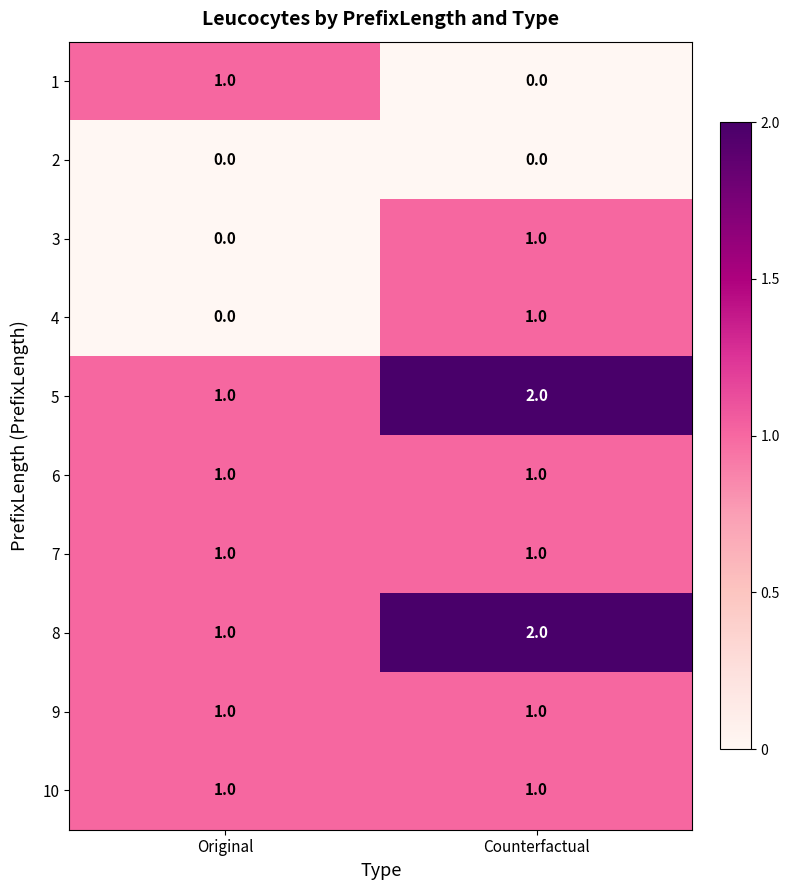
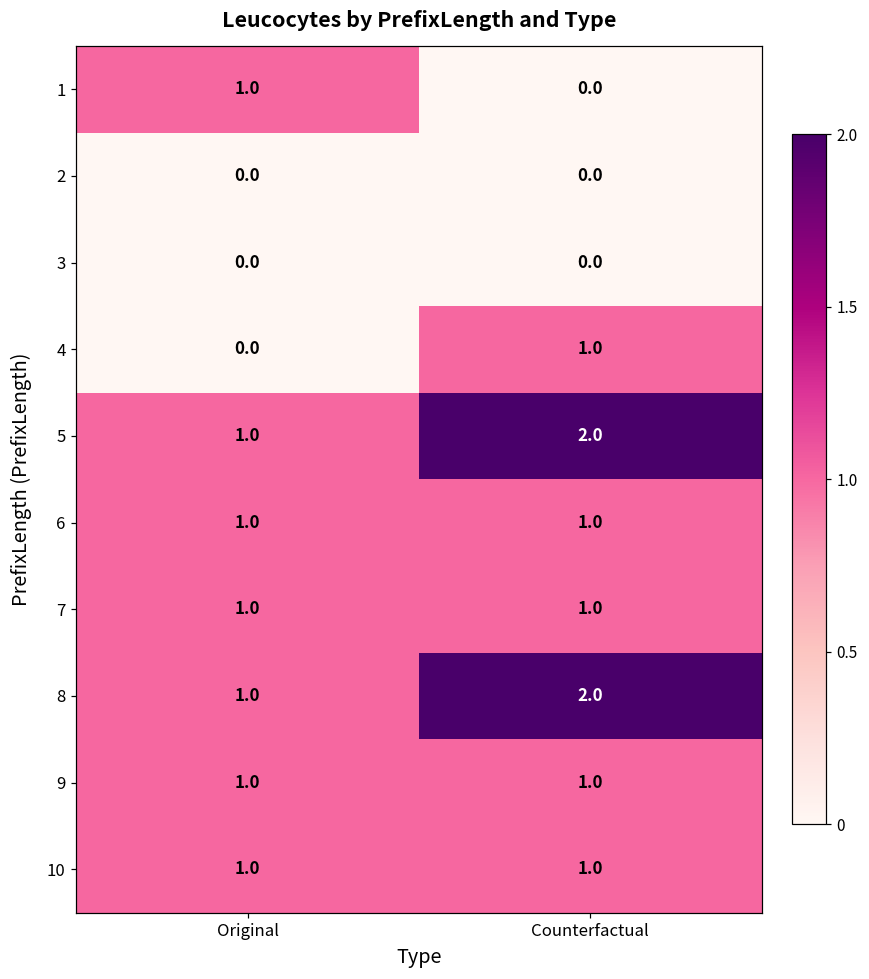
3, Counterfactual: 1.0 -> 0.0
